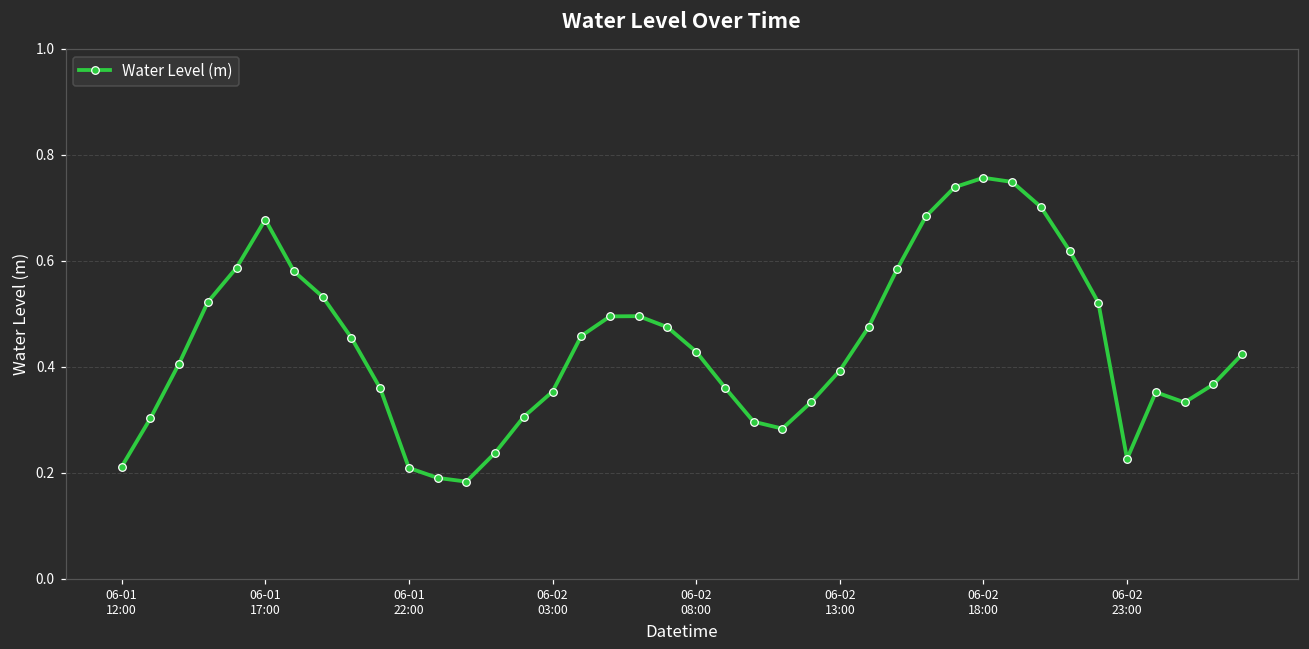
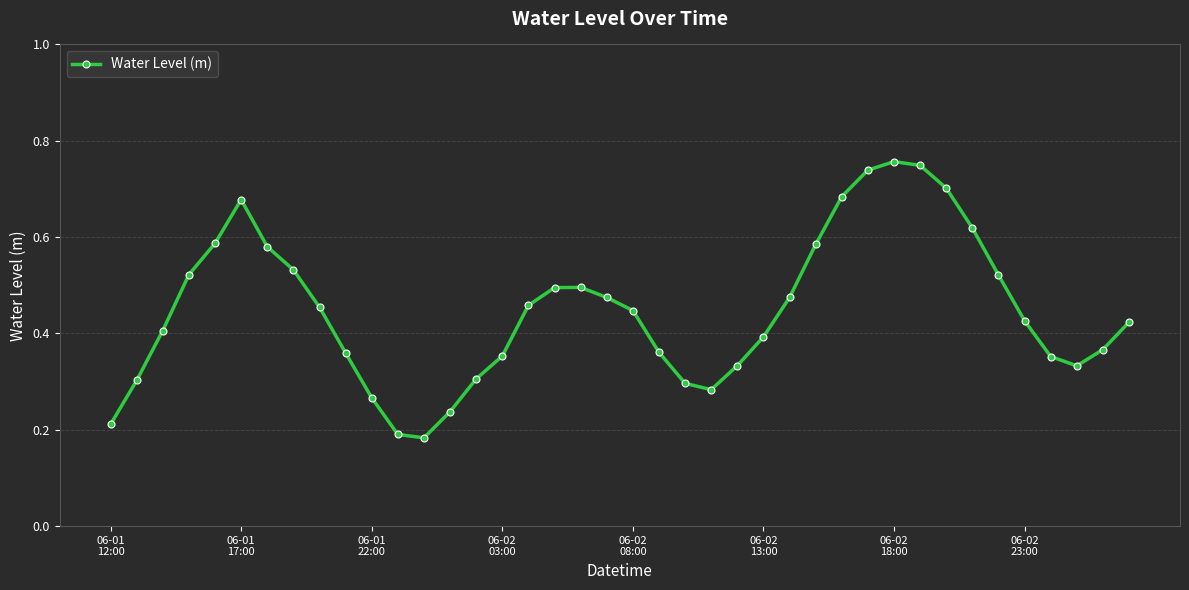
06-01 22:00: 0.21 -> 0.27
06-02 08:00: 0.43 -> 0.45
06-02 23:00: 0.23 -> 0.43
